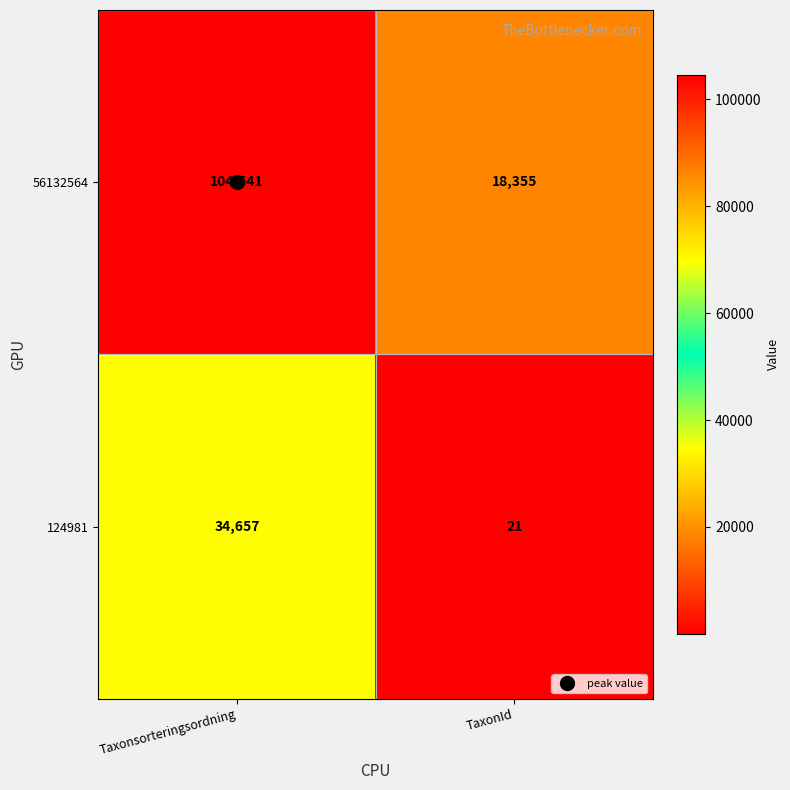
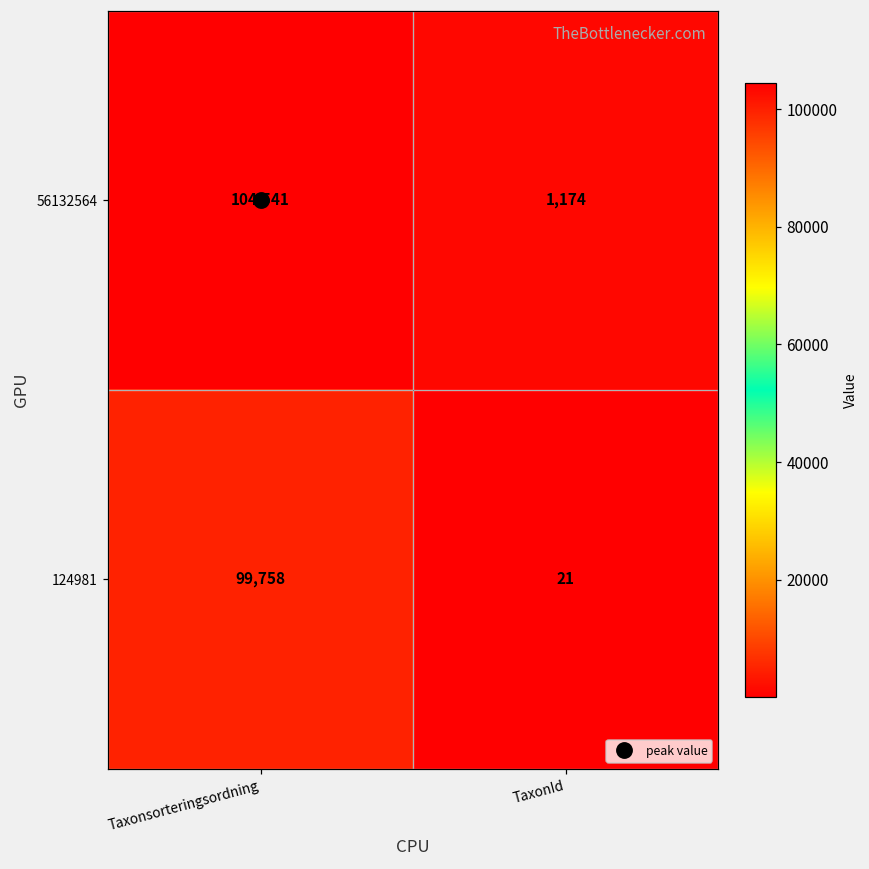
56132564, TaxonId: 18,355 -> 1,174
124981, Taxonsorteringsordning: 34,657 -> 99,758
